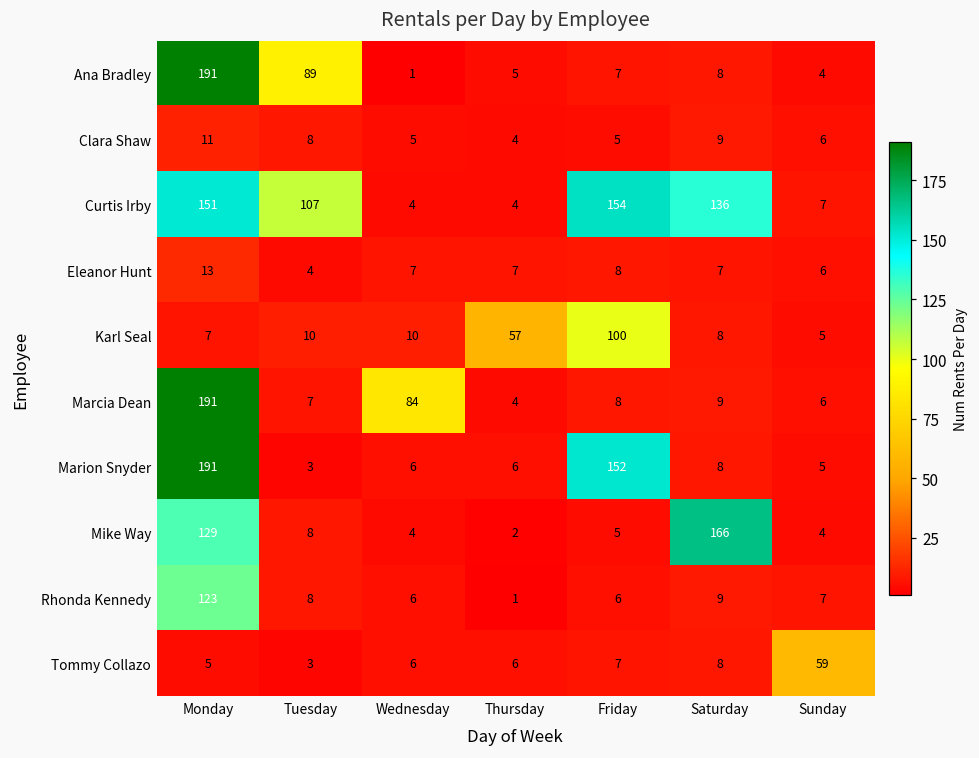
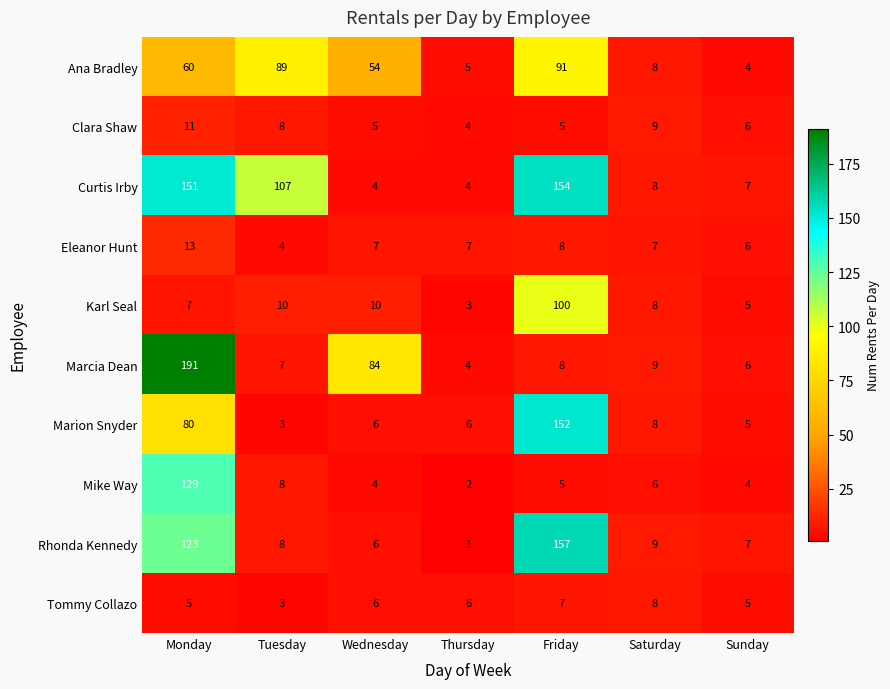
Ana Bradley, Monday: 191 -> 60
Ana Bradley, Wednesday: 1 -> 54
Ana Bradley, Friday: 7 -> 91
Curtis Irby, Saturday: 136 -> 8
Karl Seal, Thursday: 57 -> 3
Marion Snyder, Monday: 191 -> 80
Mike Way, Saturday: 166 -> 6
Rhonda Kennedy, Friday: 6 -> 157
Tommy Collazo, Sunday: 59 -> 5
